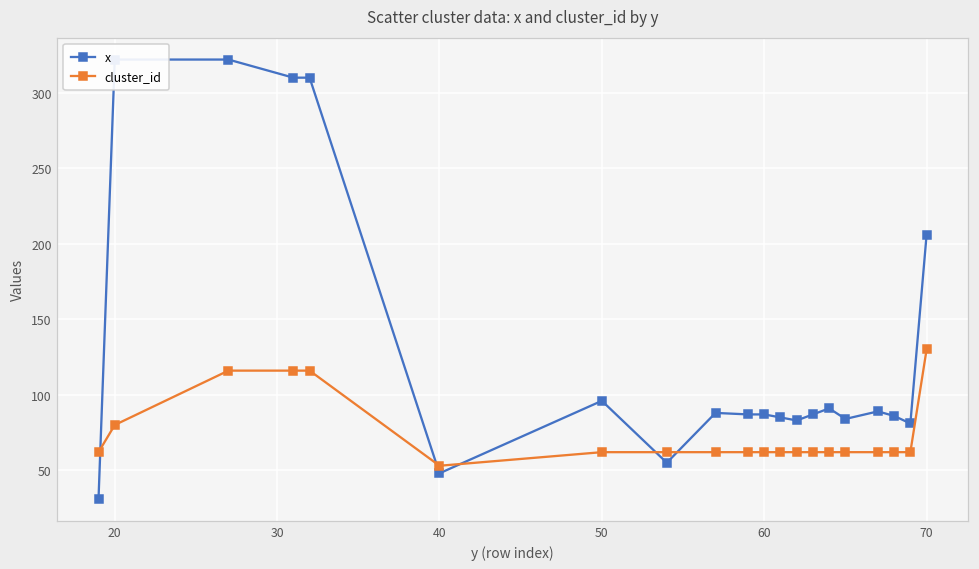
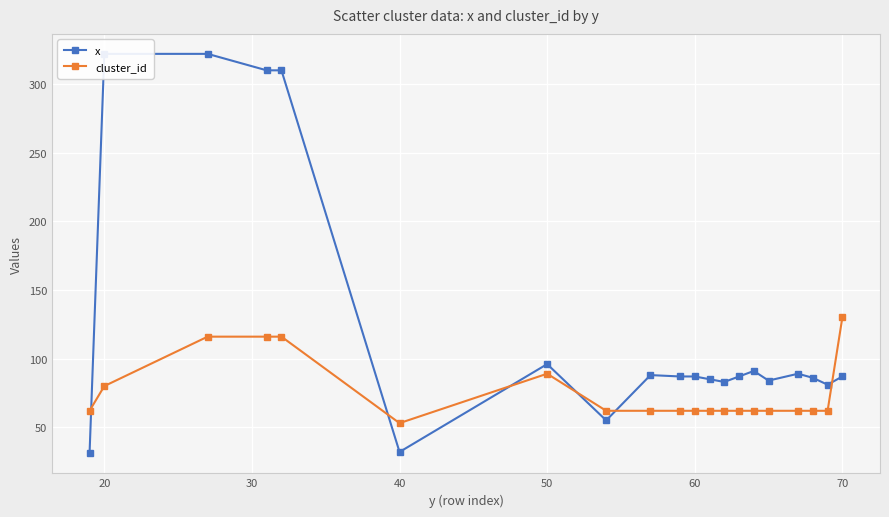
x, 40: 48 -> 32
cluster_id, 50: 62 -> 89
x, 70: 206 -> 87
